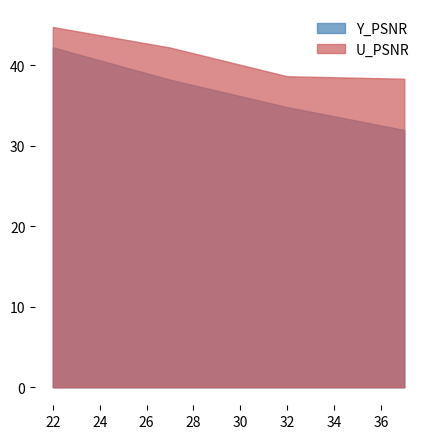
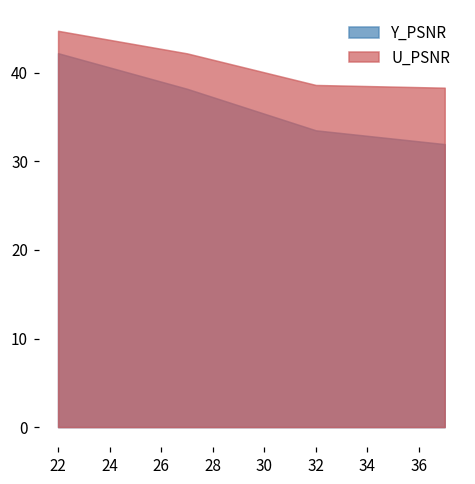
Y_PSNR, 32: 35 -> 34
